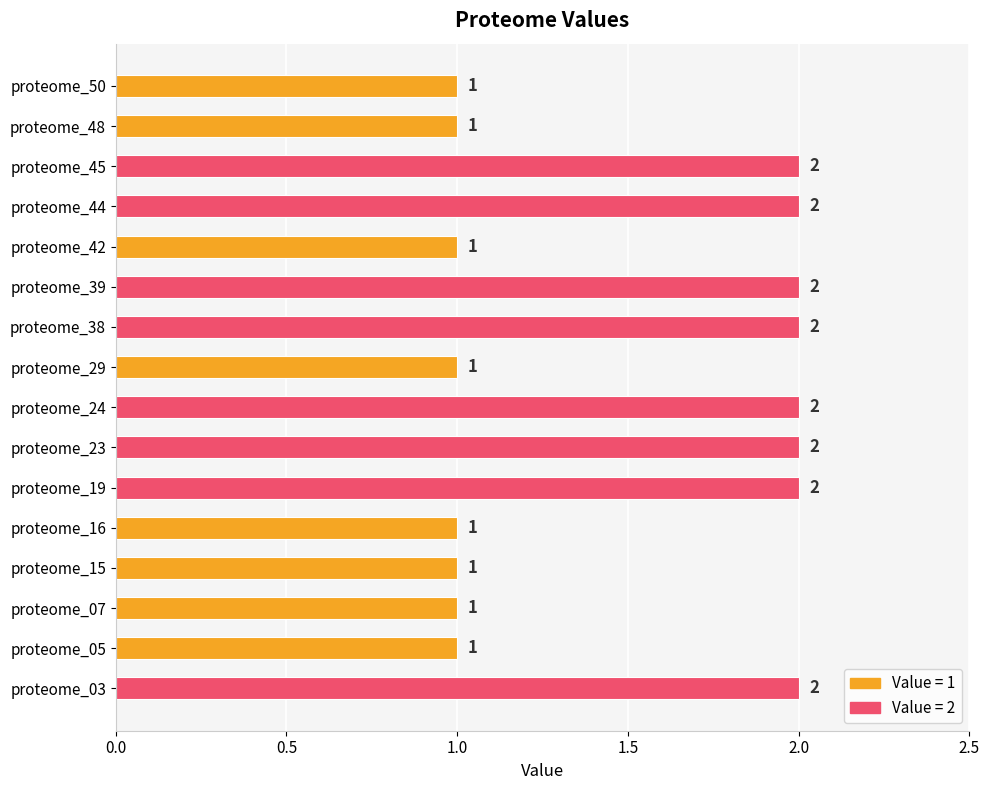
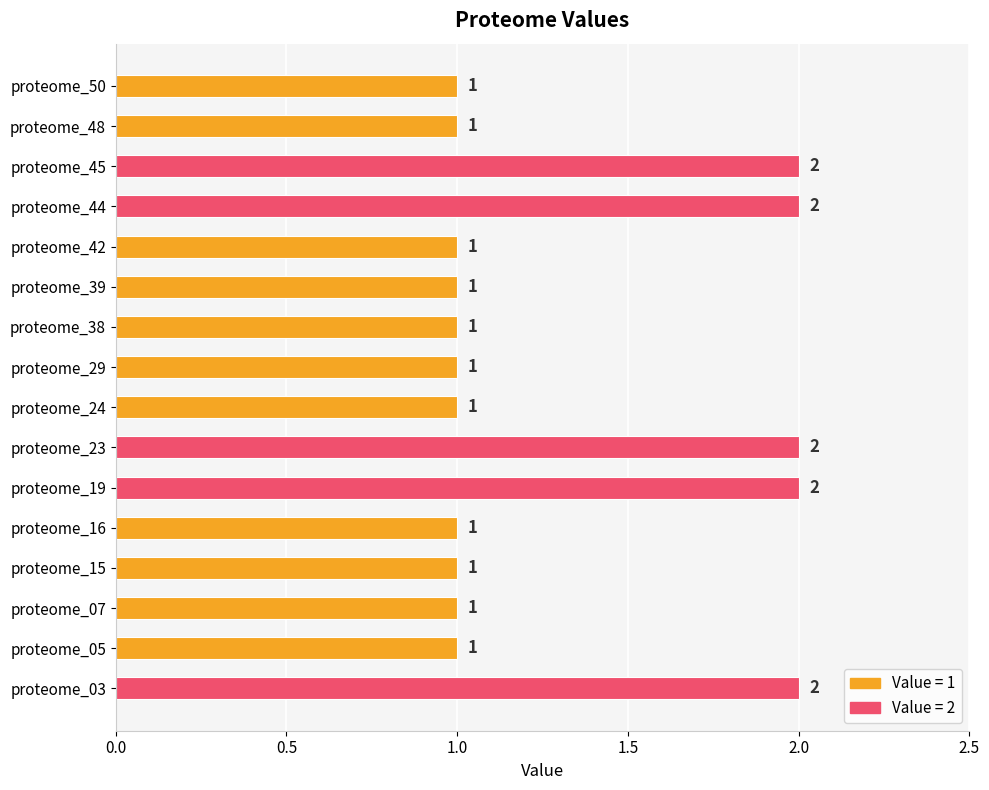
proteome_39: 2 -> 1
proteome_38: 2 -> 1
proteome_24: 2 -> 1
